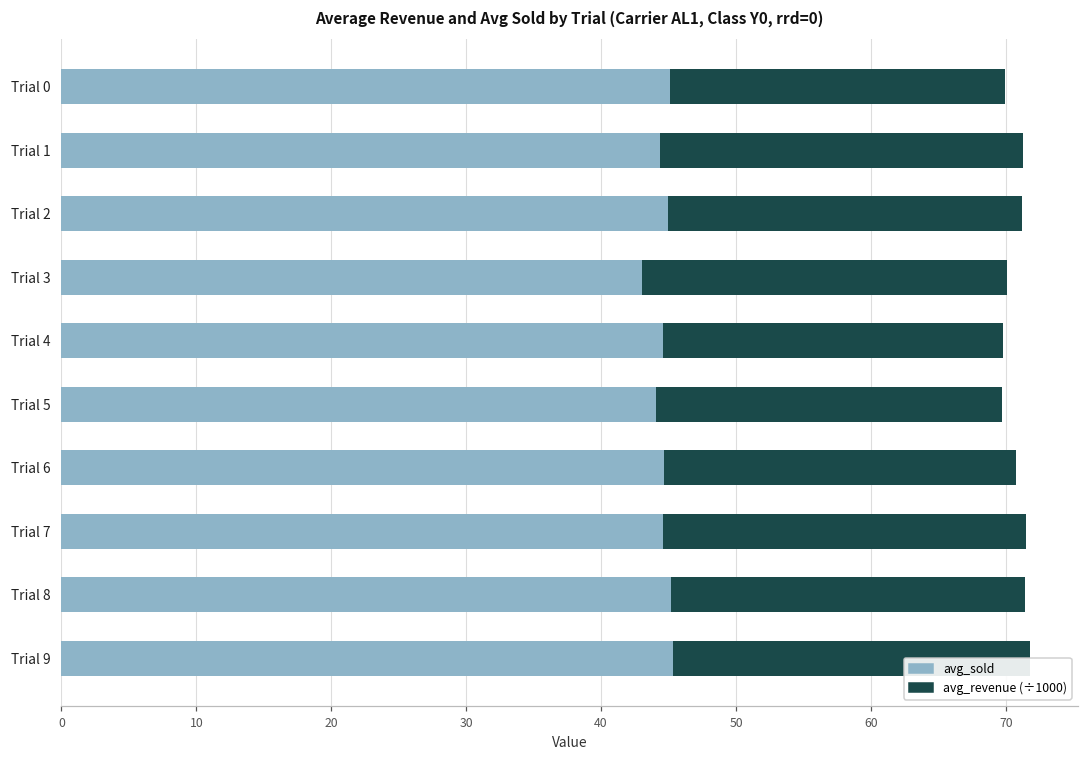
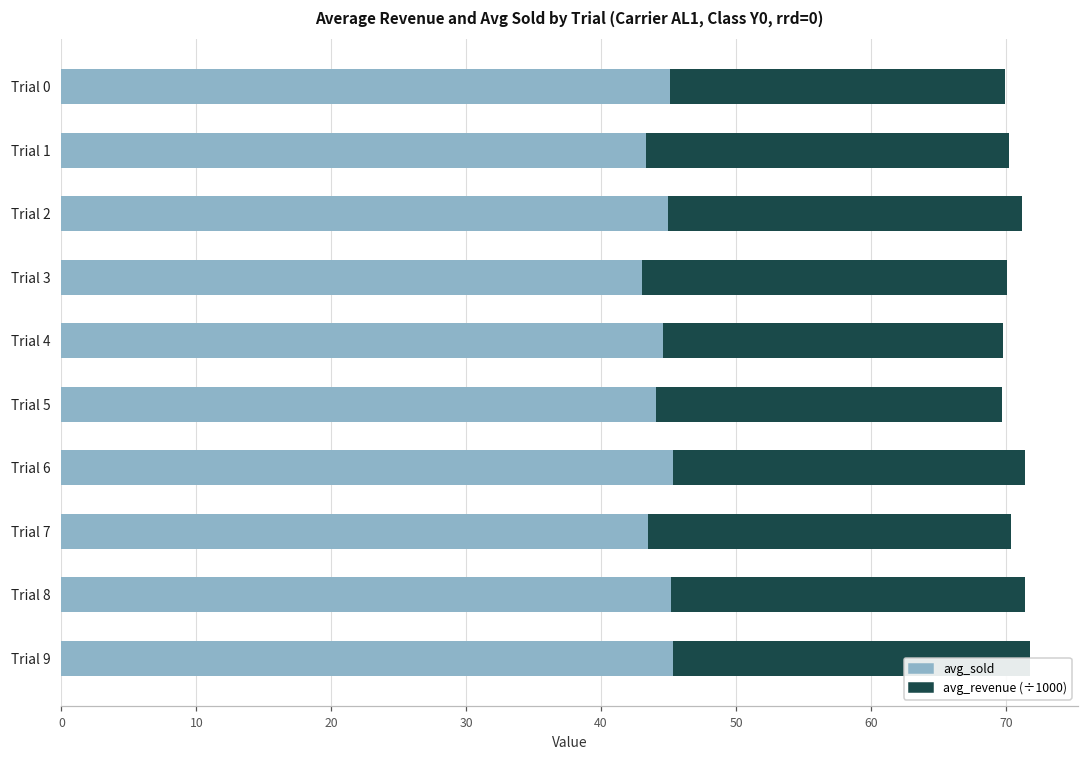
avg_sold, Trial 1: 44.3 -> 43.3
avg_sold, Trial 6: 44.7 -> 45.3
avg_sold, Trial 7: 44.6 -> 43.5
